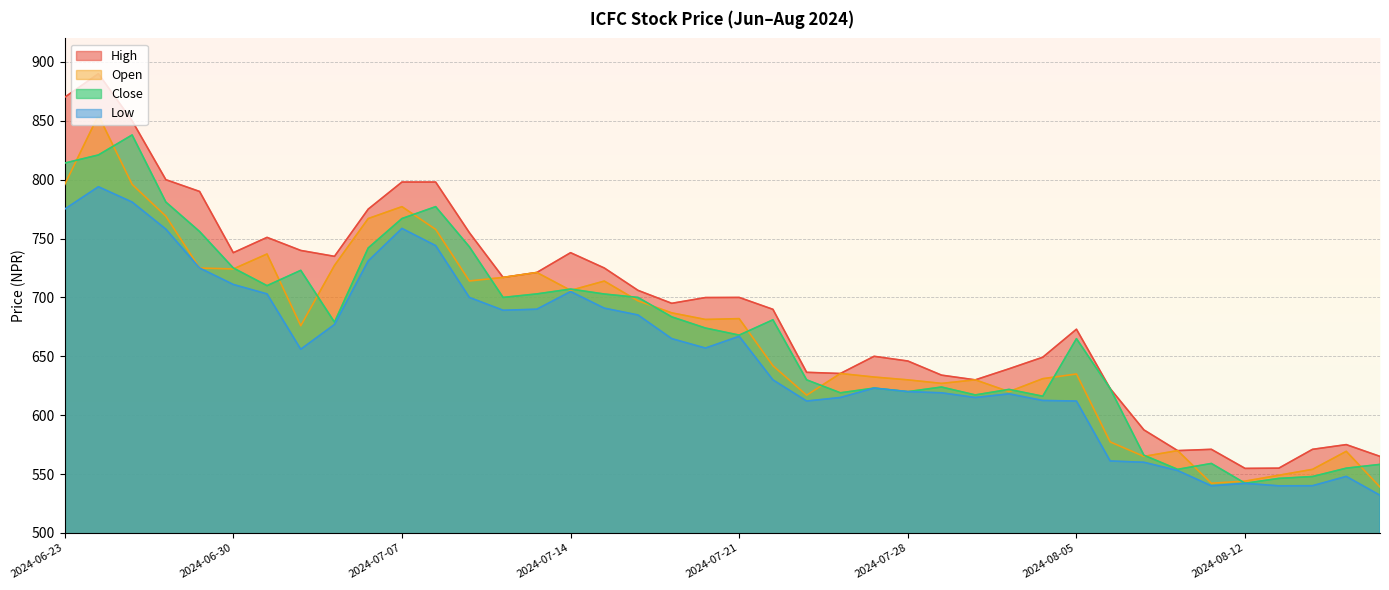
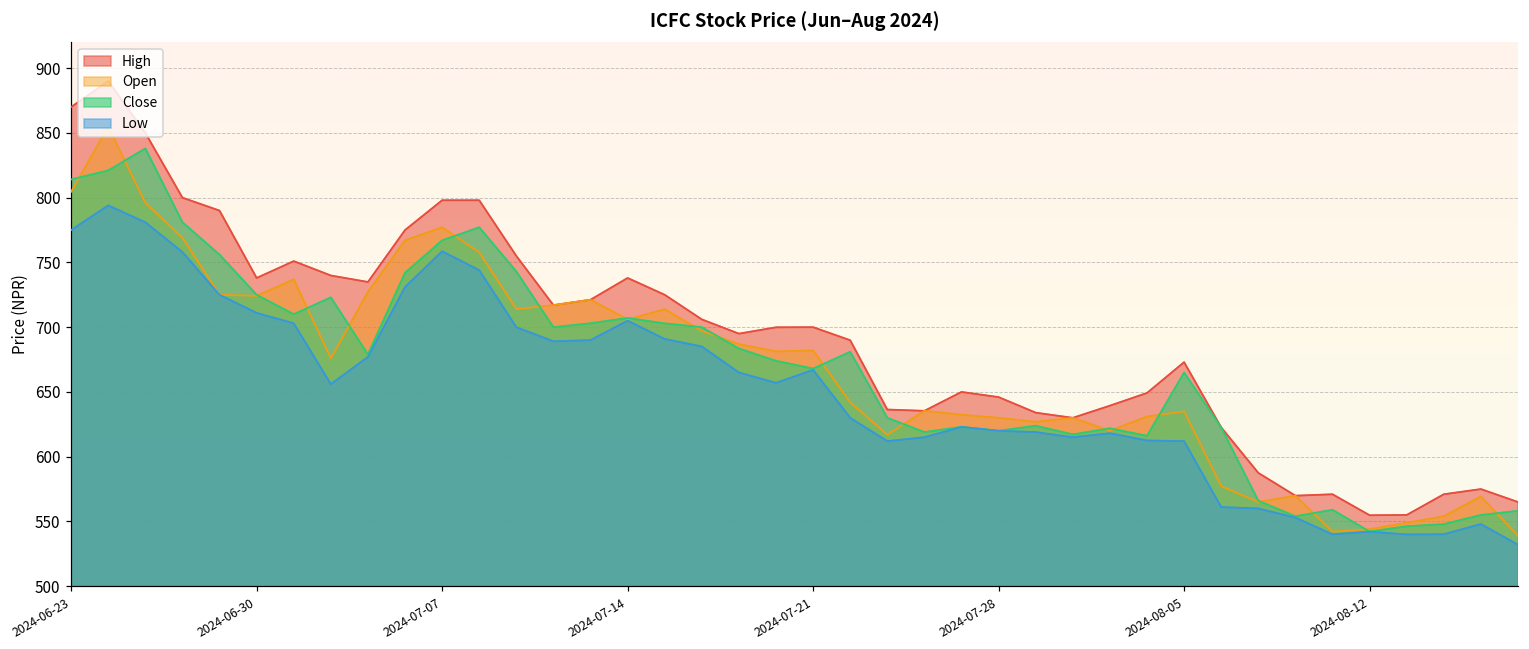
Open, 2024-06-23: 796 -> 805
